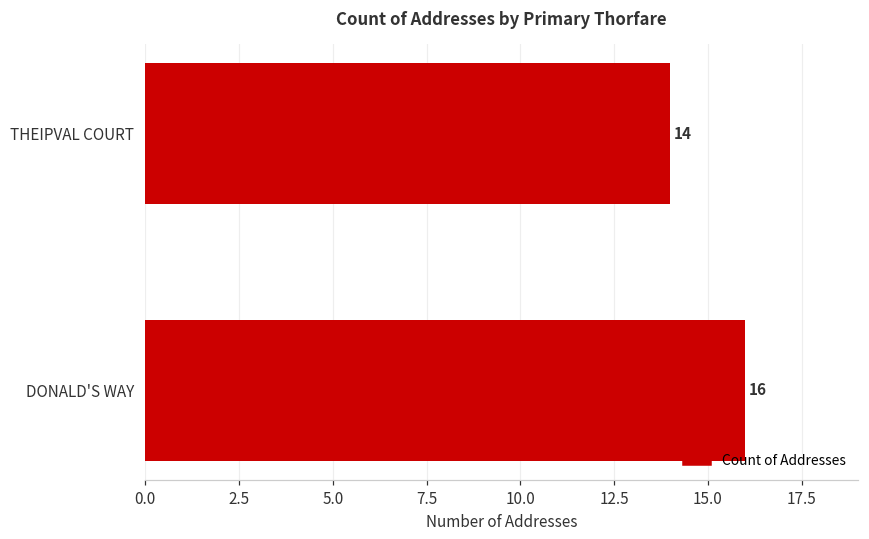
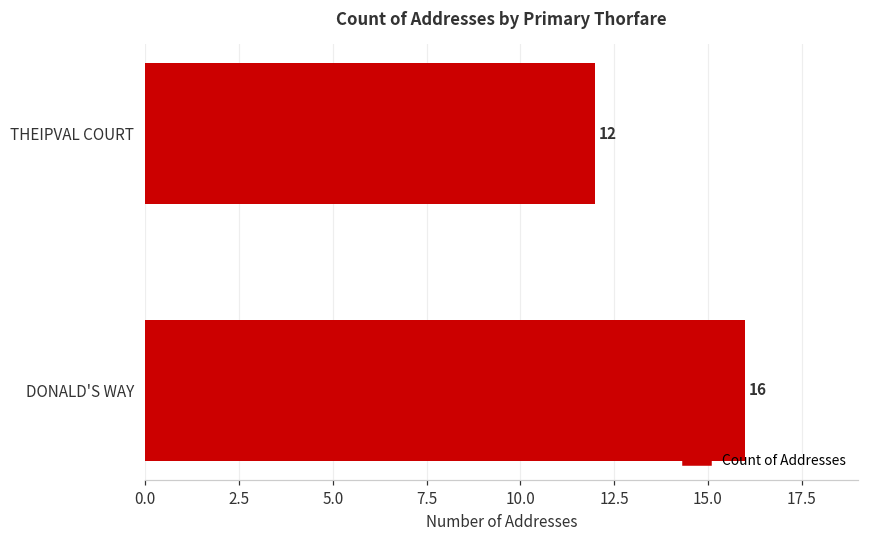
THEIPVAL COURT: 14 -> 12
